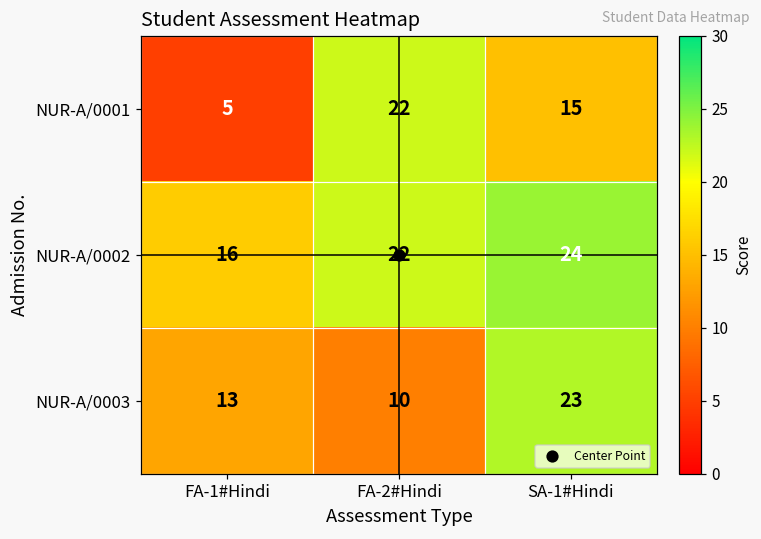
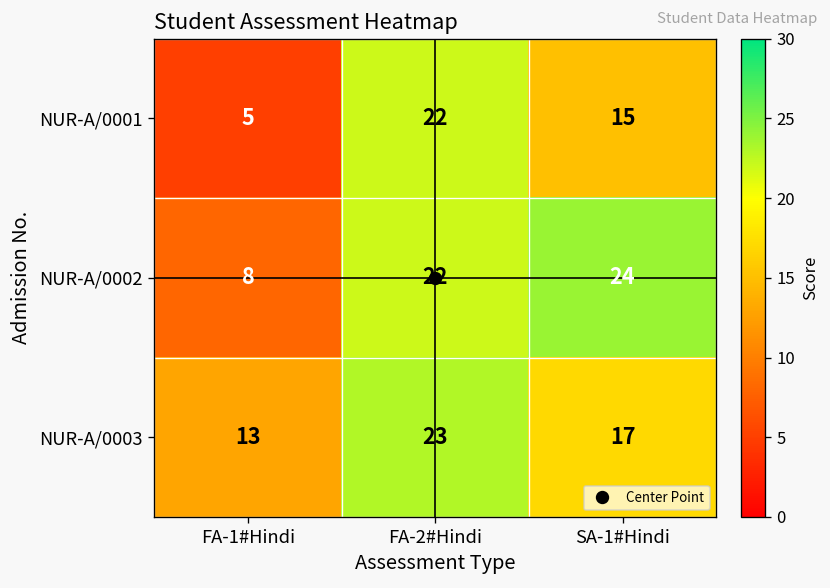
NUR-A/0002, FA-1#Hindi: 16 -> 8
NUR-A/0003, FA-2#Hindi: 10 -> 23
NUR-A/0003, SA-1#Hindi: 23 -> 17
